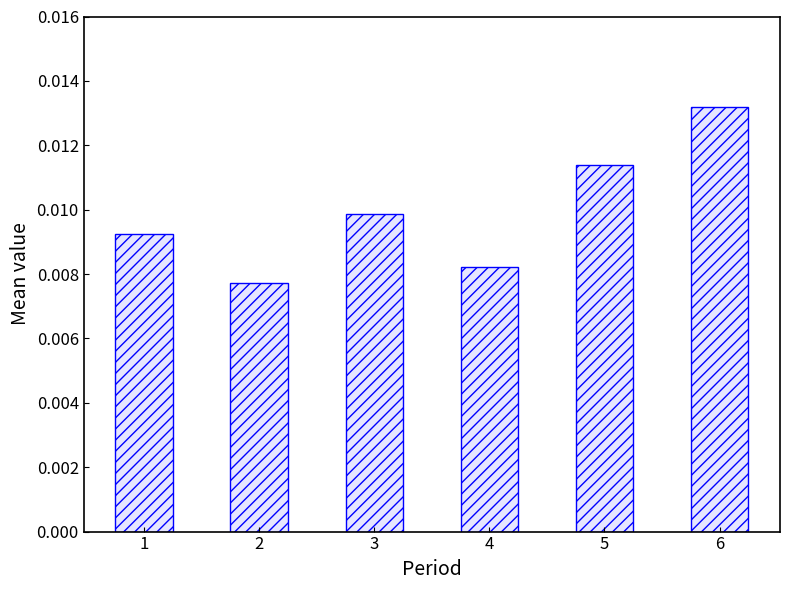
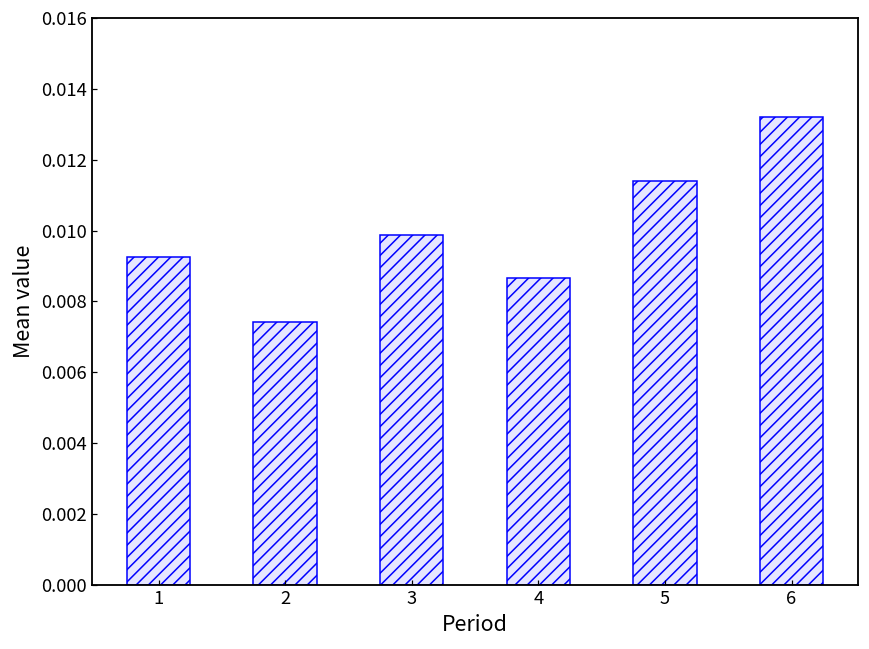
2: 0.0077 -> 0.0074
4: 0.0082 -> 0.0086
